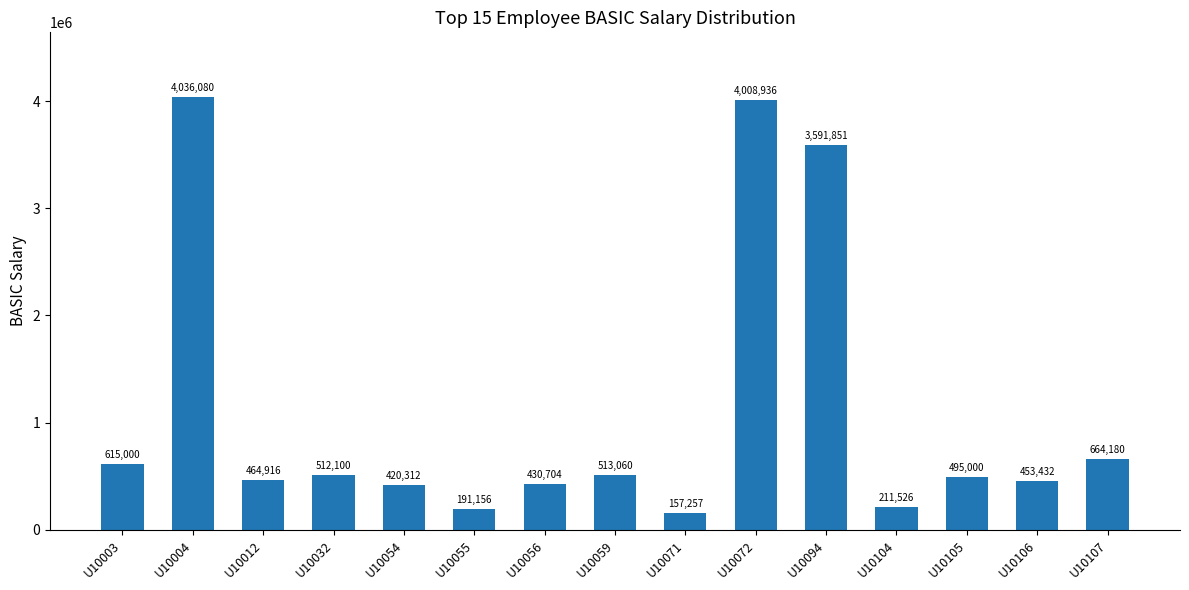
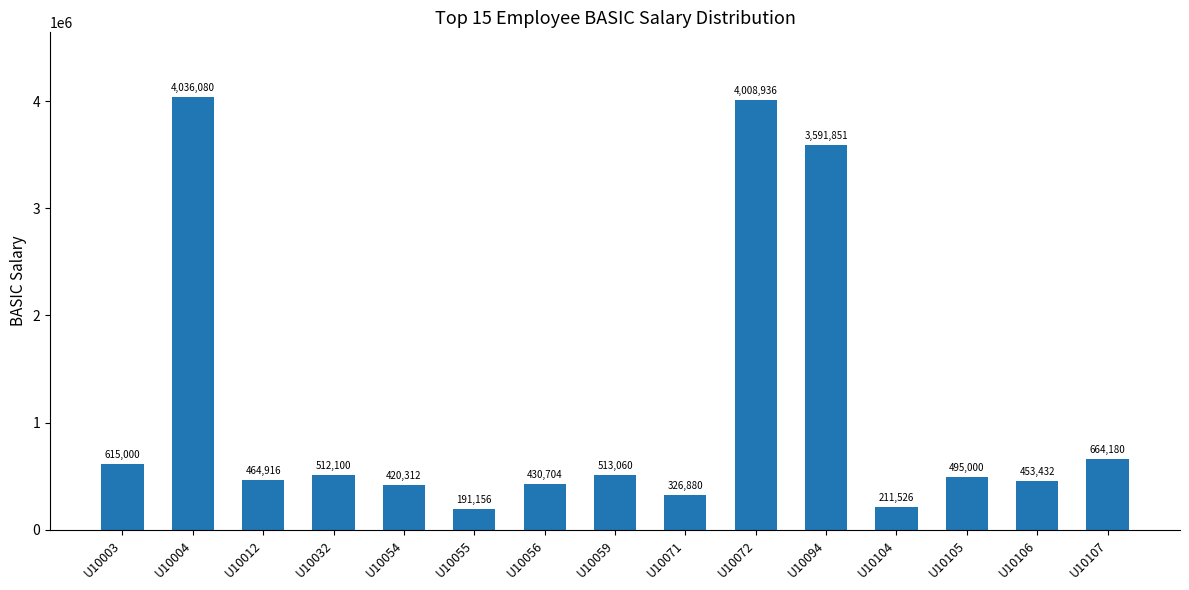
U10071: 157,257 -> 326,880
